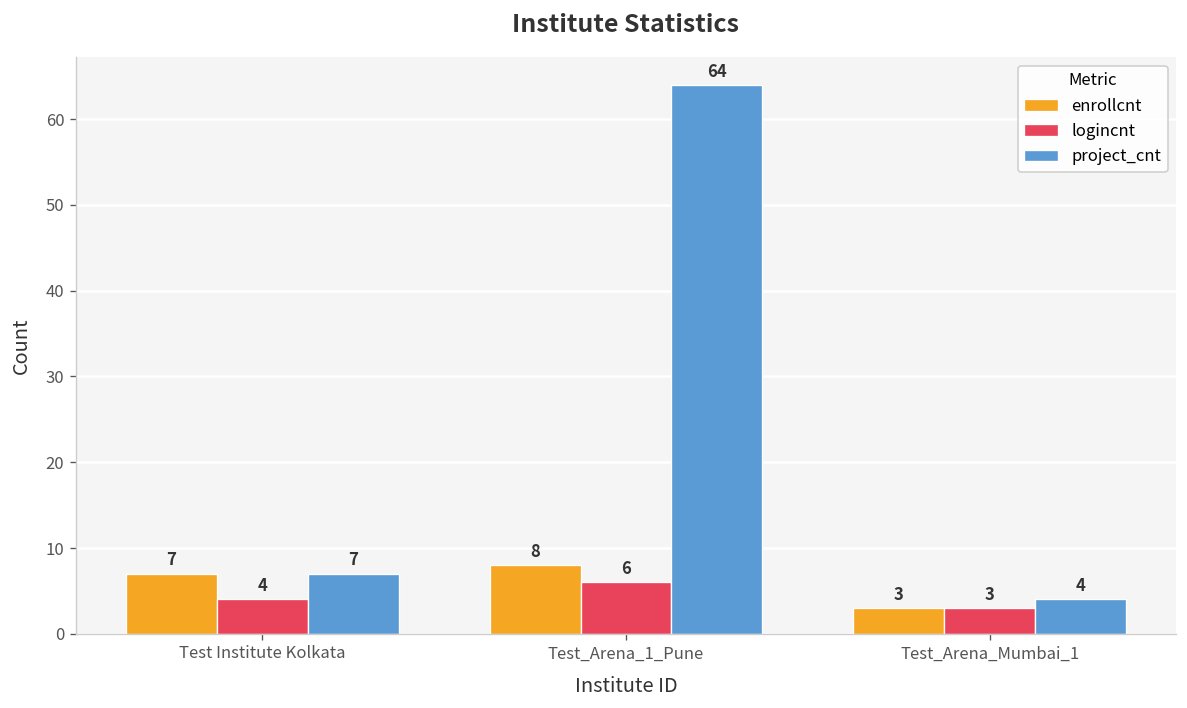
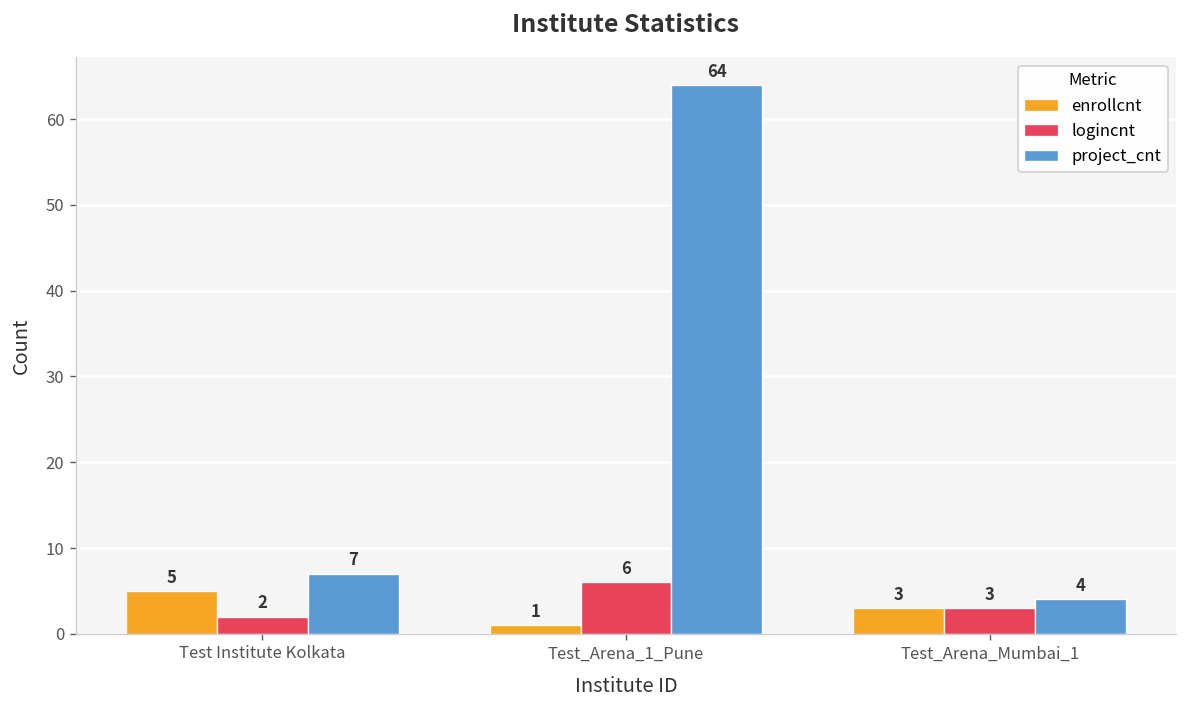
enrollcnt, Test Institute Kolkata: 7 -> 5
logincnt, Test Institute Kolkata: 4 -> 2
enrollcnt, Test_Arena_1_Pune: 8 -> 1
